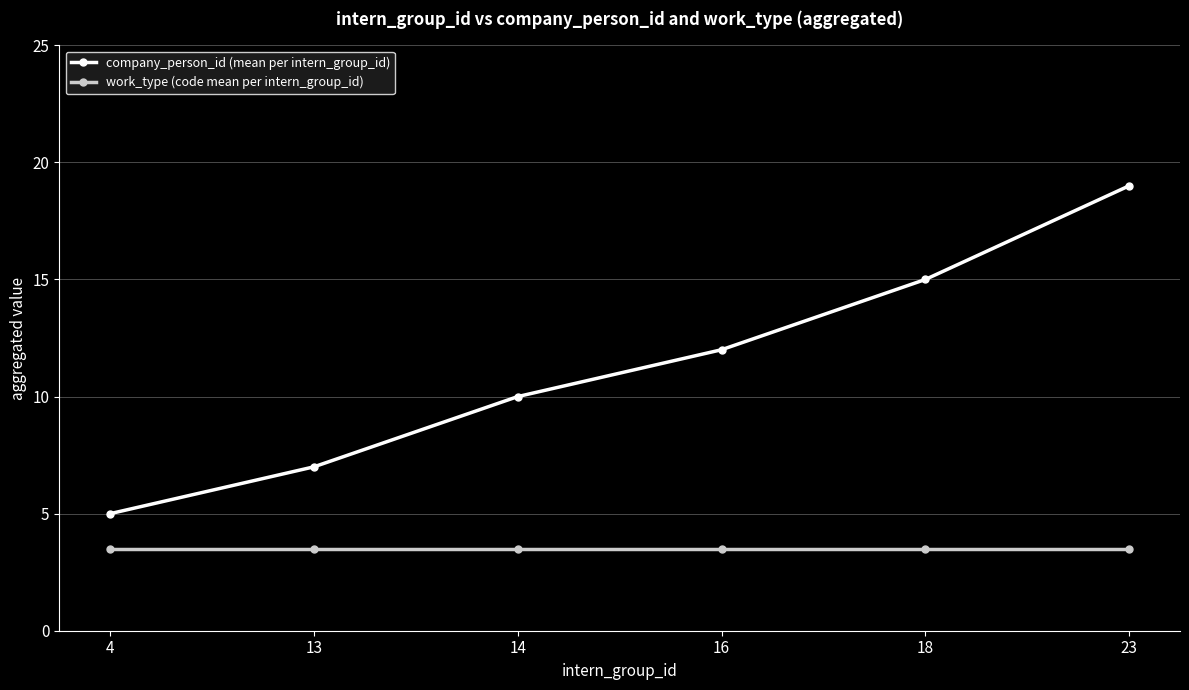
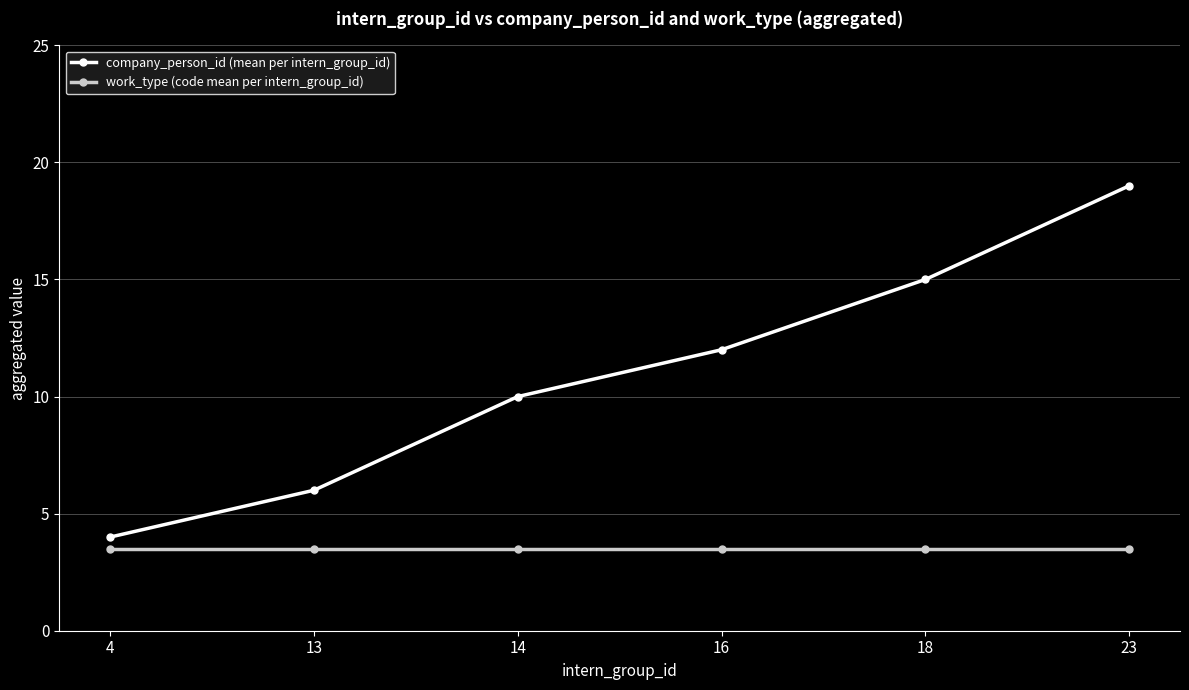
company_person_id (mean per intern_group_id), 4: 5 -> 4
company_person_id (mean per intern_group_id), 13: 7 -> 6
